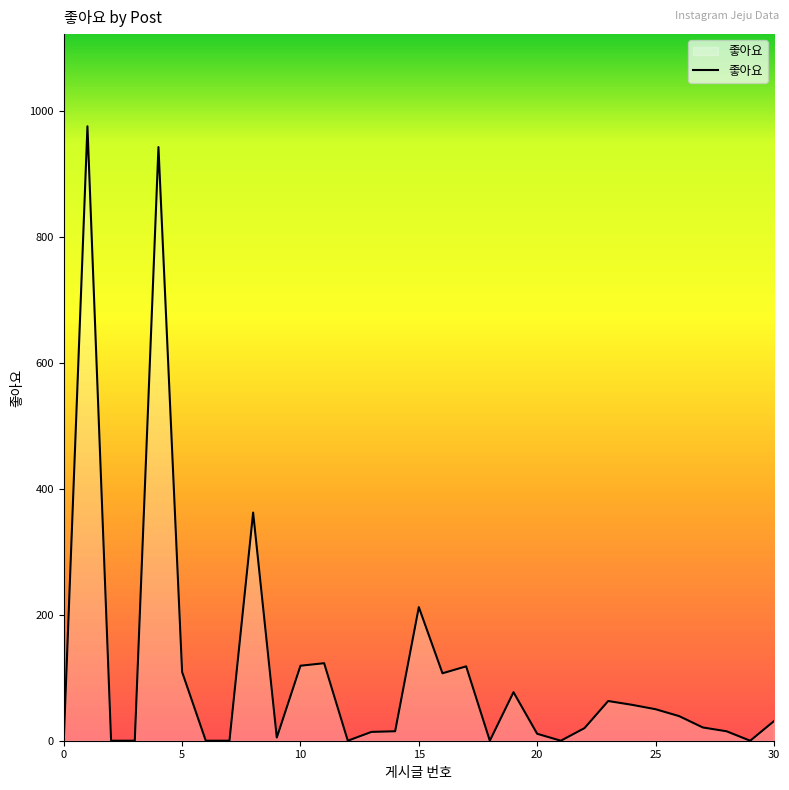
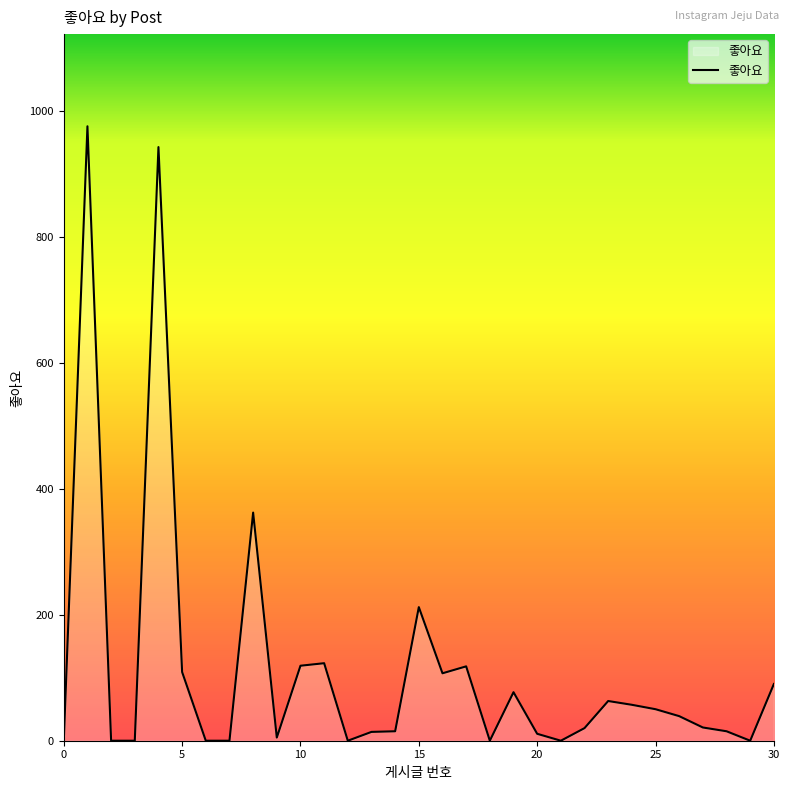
30: 30 -> 90
